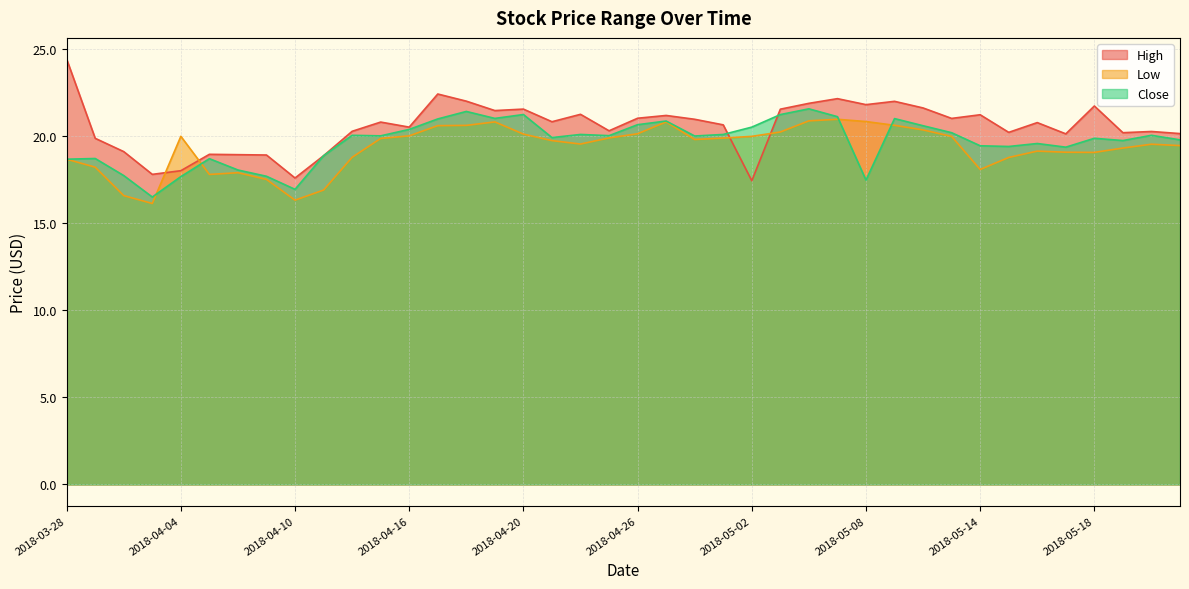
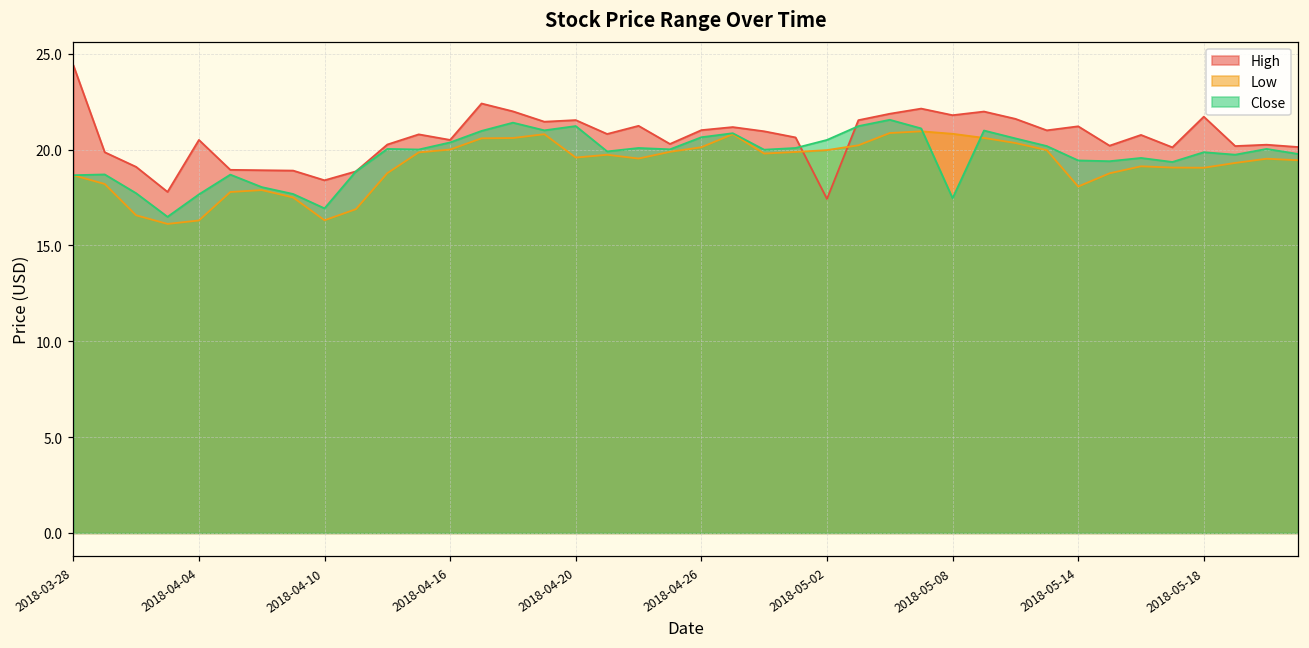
High, 2018-04-04: 18.0 -> 20.5
Low, 2018-04-04: 20.0 -> 16.3
High, 2018-04-10: 17.6 -> 18.4
Low, 2018-04-20: 20.1 -> 19.6
